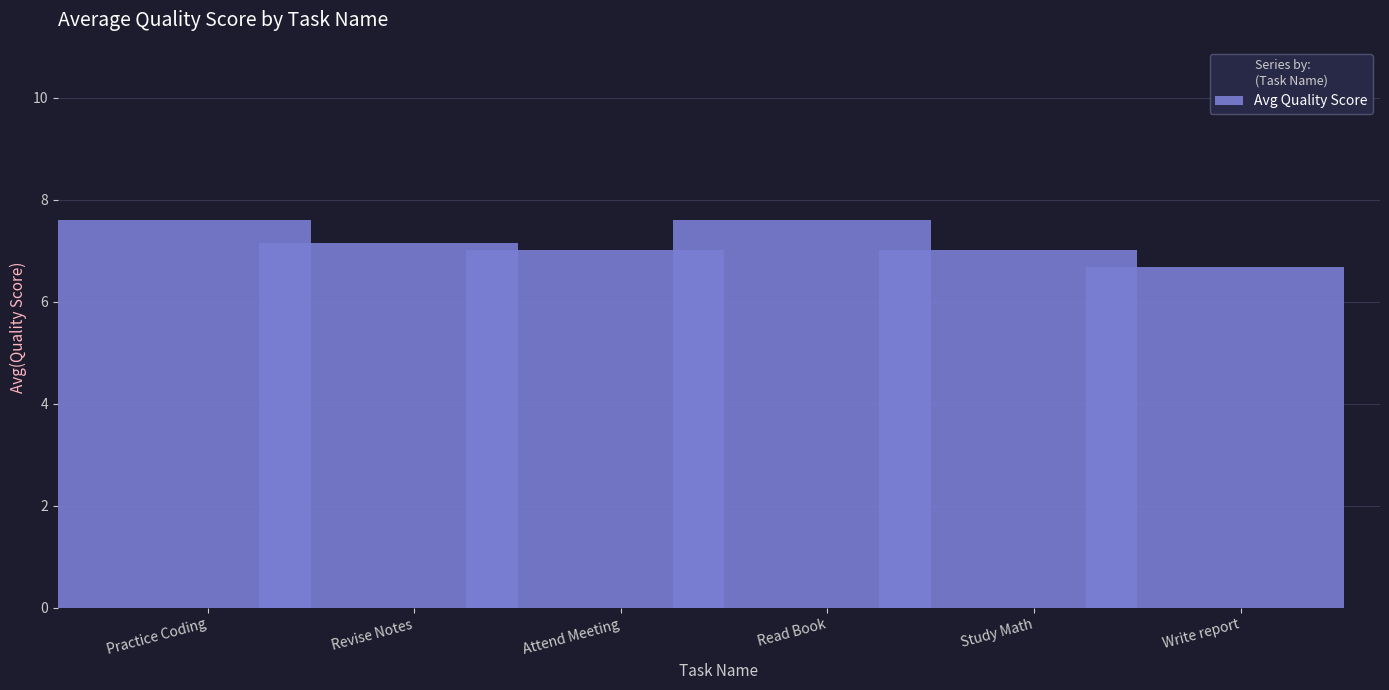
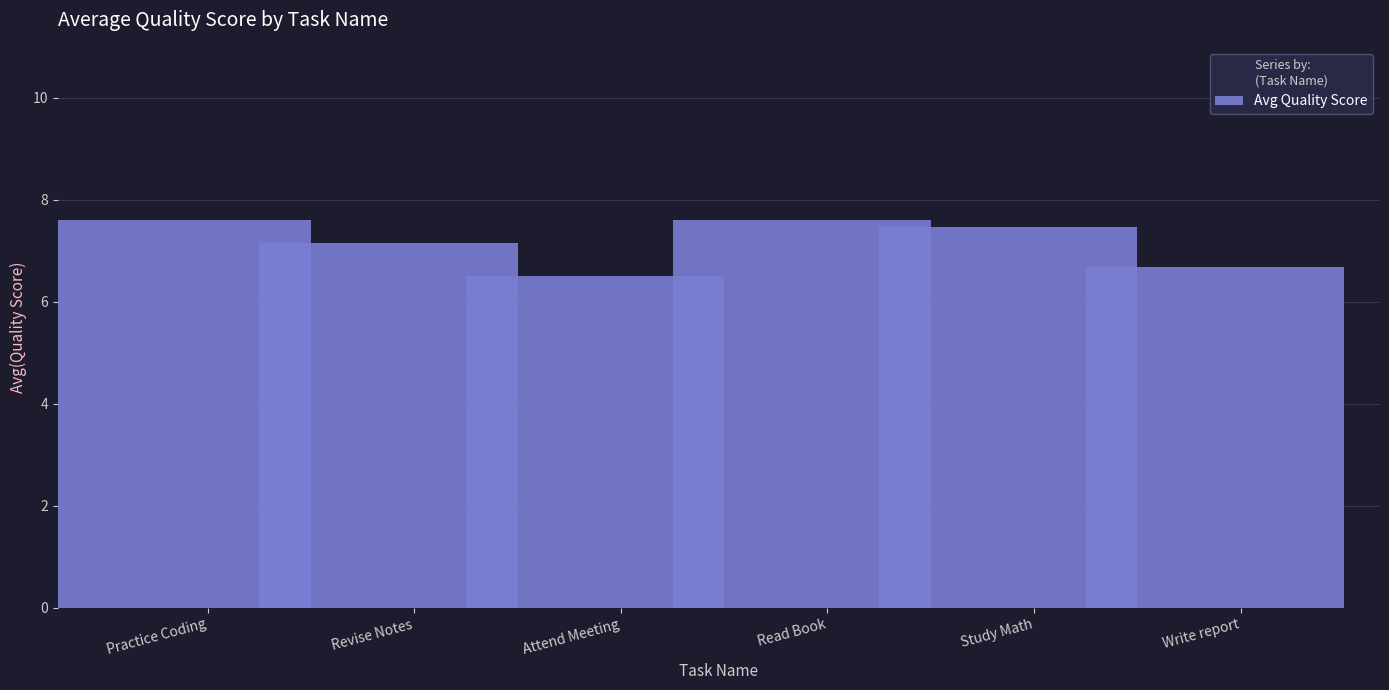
Attend Meeting: 7.0 -> 6.5
Study Math: 7.0 -> 7.5
